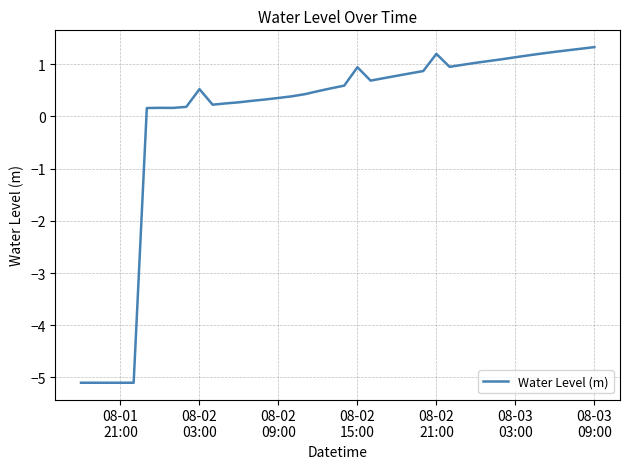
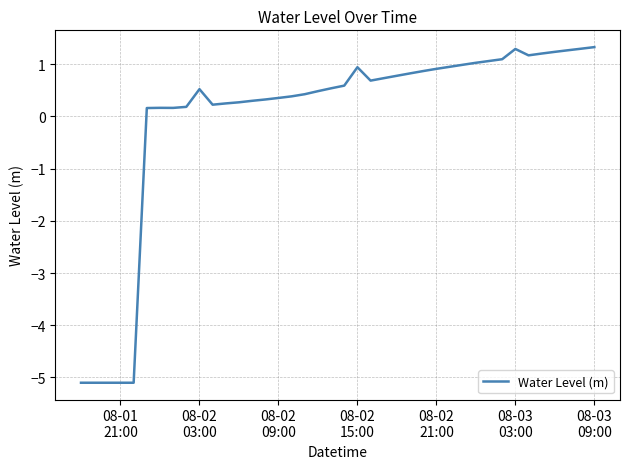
08-02 21:00: 1.2 -> 0.9
08-03 03:00: 1.1 -> 1.3
